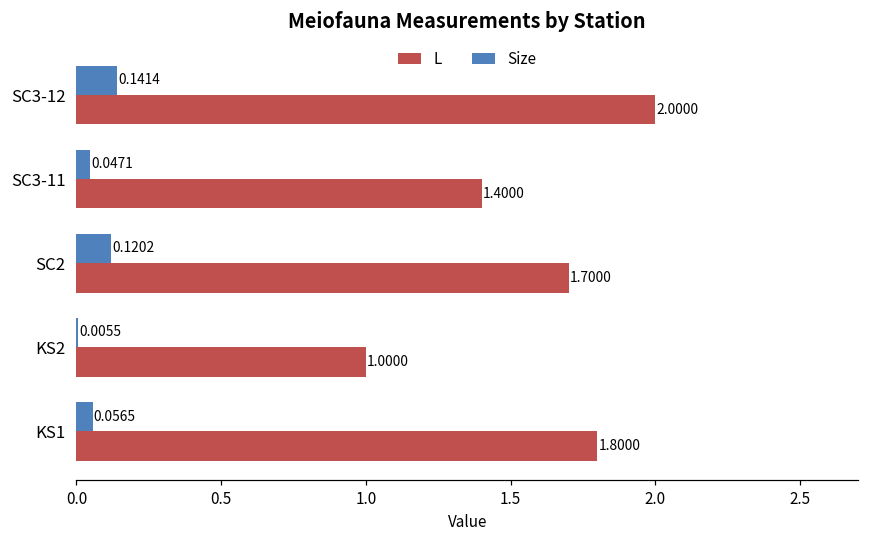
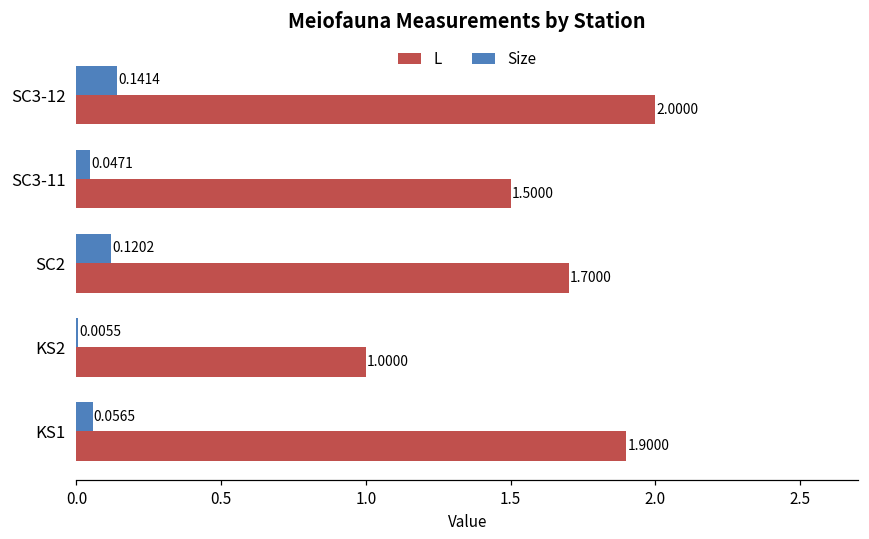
L, SC3-11: 1.4000 -> 1.5000
L, KS1: 1.8000 -> 1.9000
